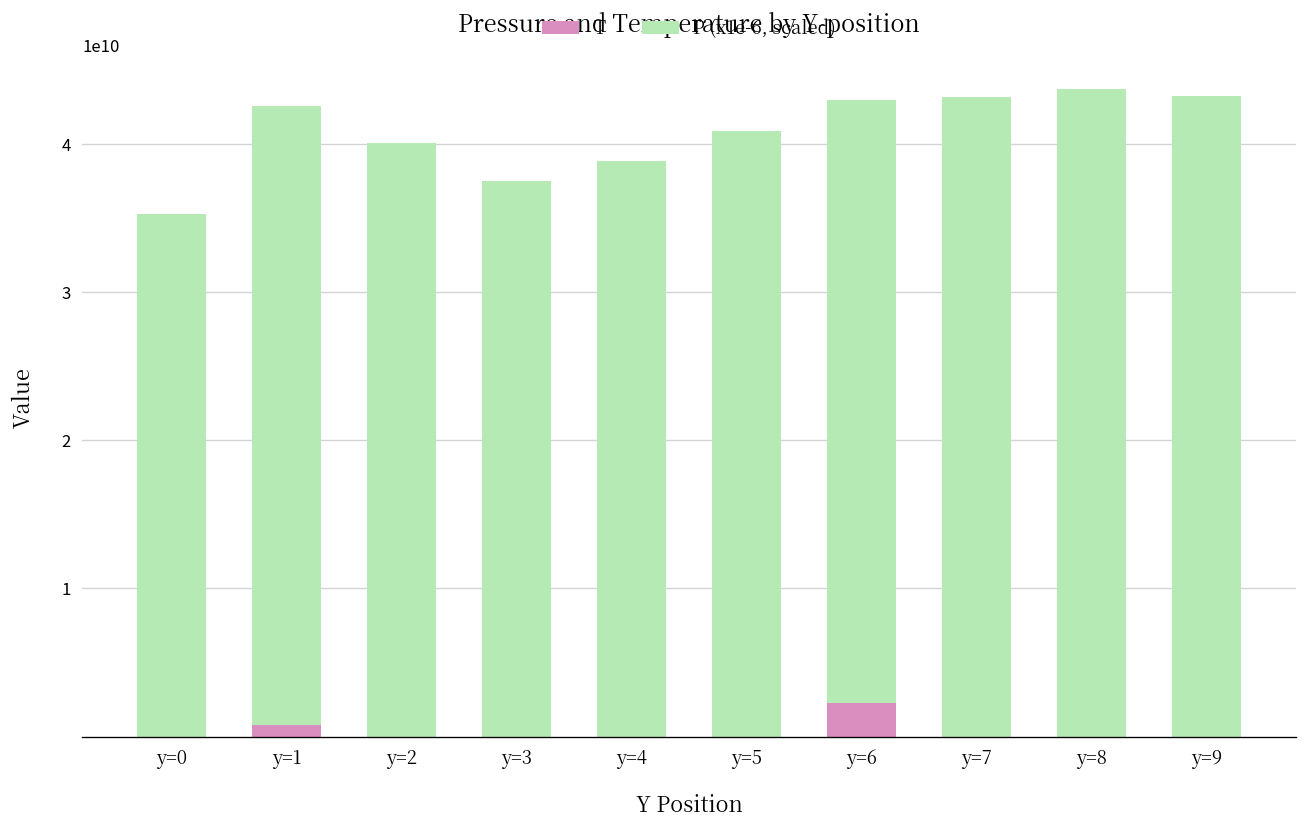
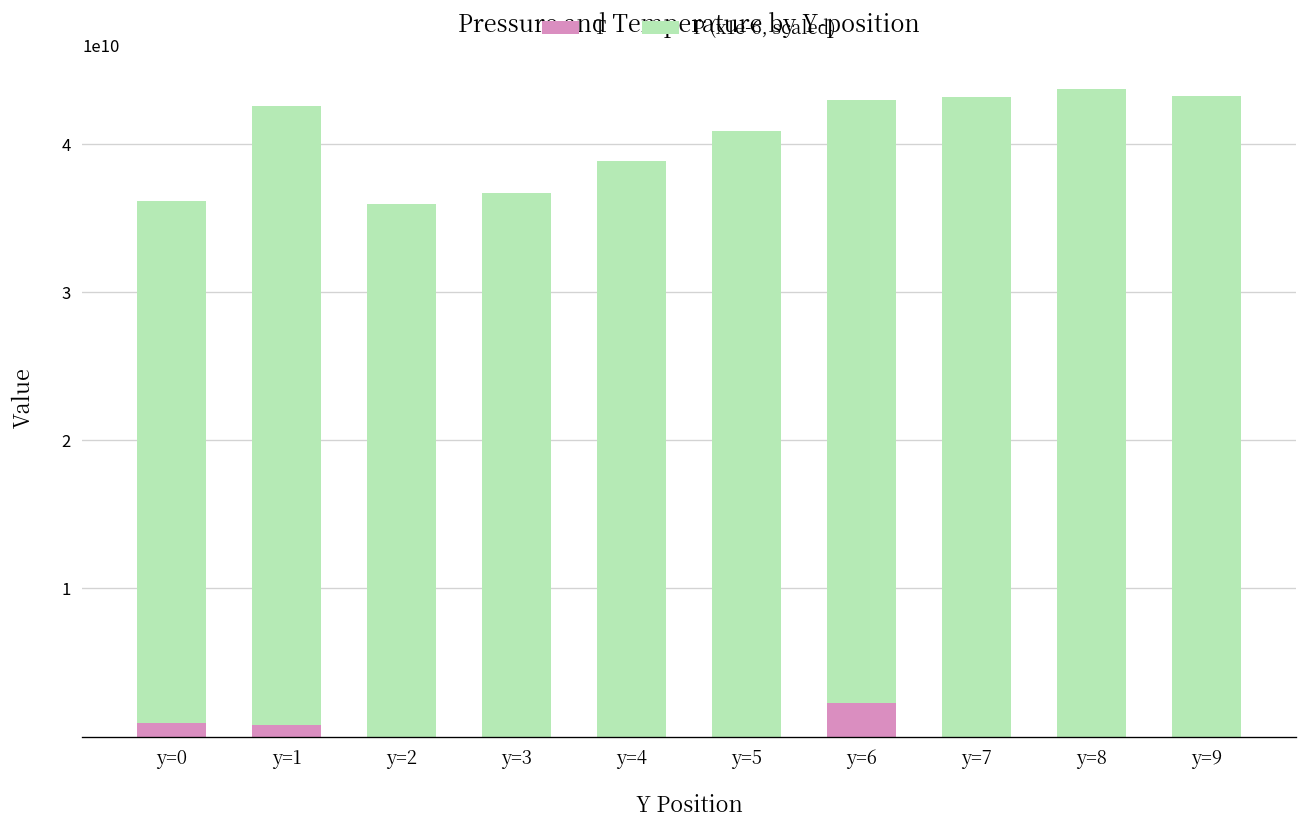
T, y=0: 0 -> 900000000
P (x1e-6, scaled), y=2: 40100000000 -> 36000000000
P (x1e-6, scaled), y=3: 37500000000 -> 36700000000
